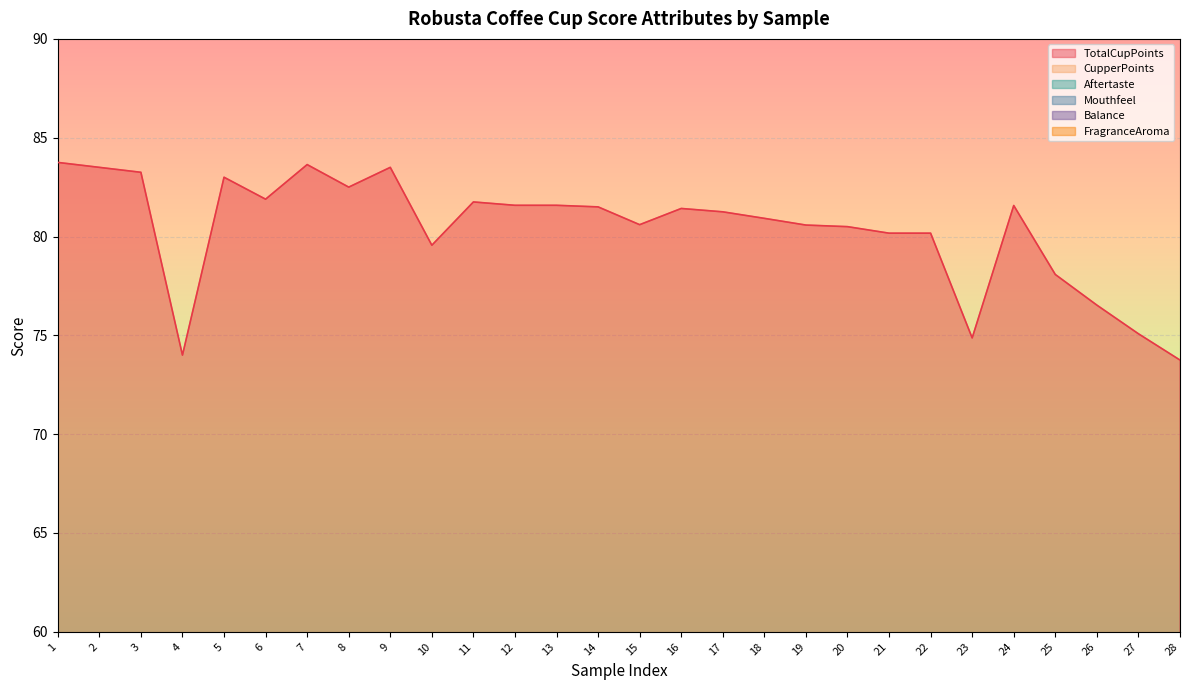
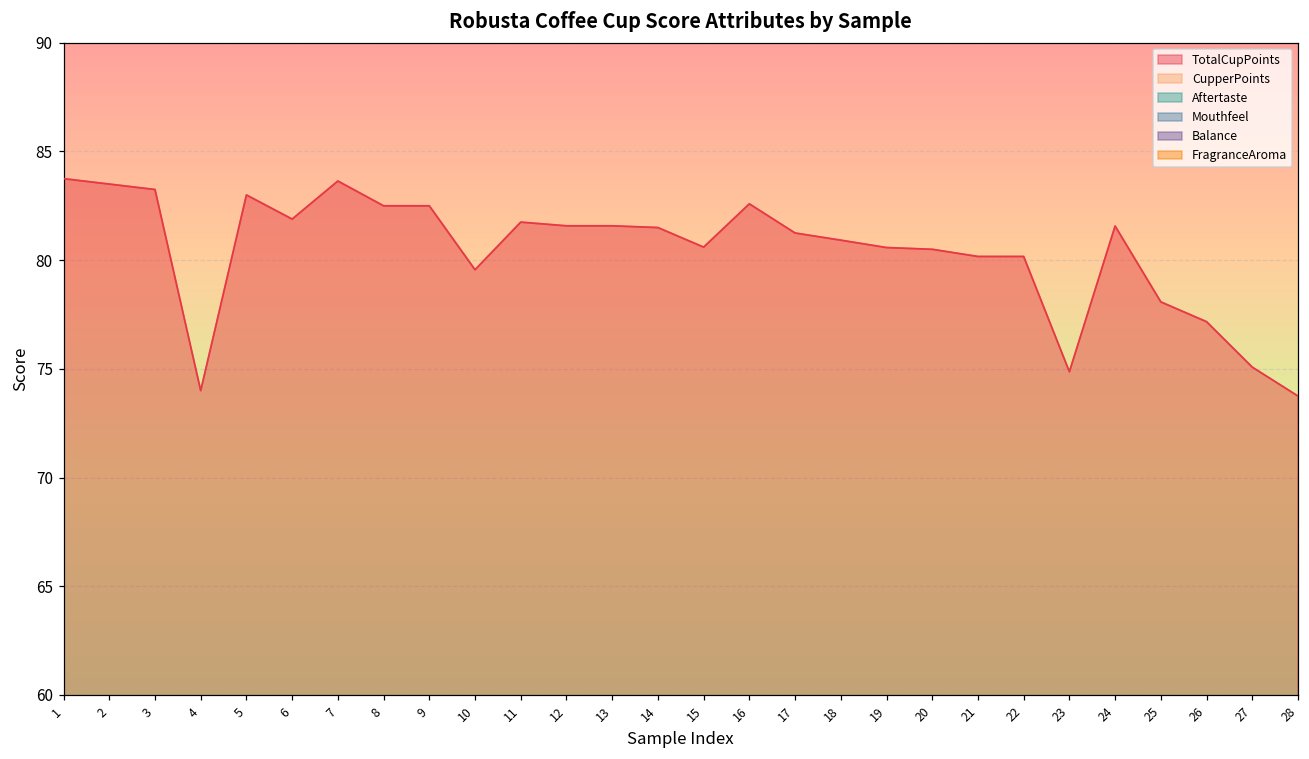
TotalCupPoints, 9: 83.5 -> 82.5
TotalCupPoints, 16: 81.4 -> 82.6
TotalCupPoints, 26: 76.5 -> 77.2
